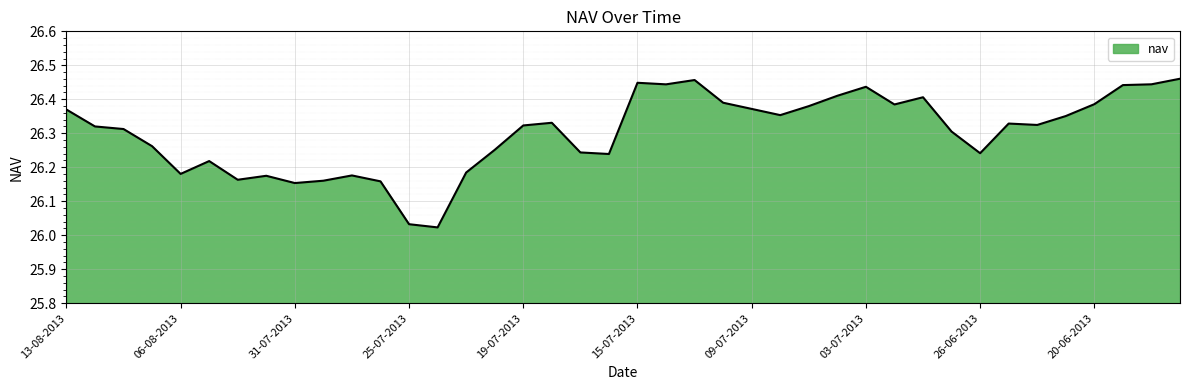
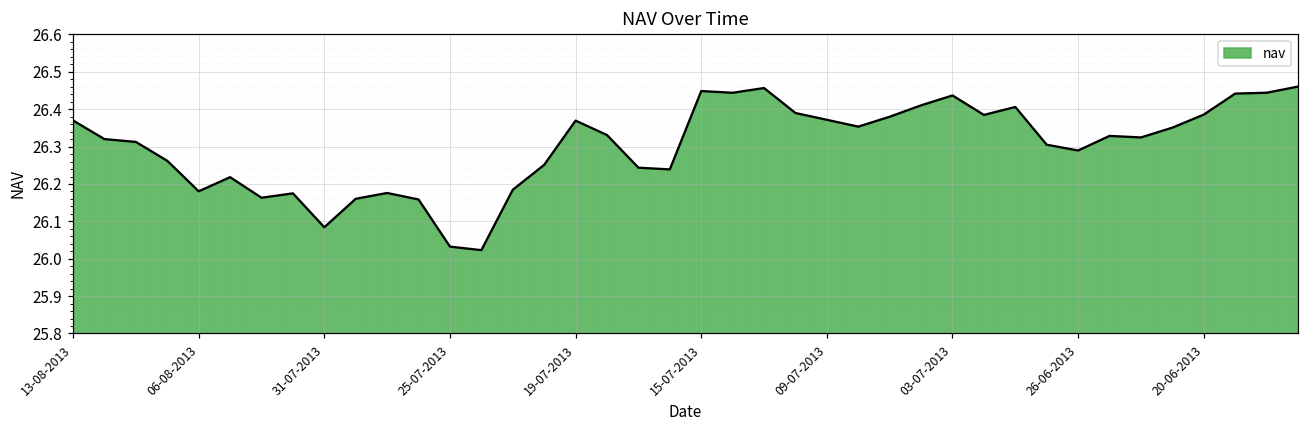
31-07-2013: 26.15 -> 26.08
19-07-2013: 26.32 -> 26.37
26-06-2013: 26.24 -> 26.29
